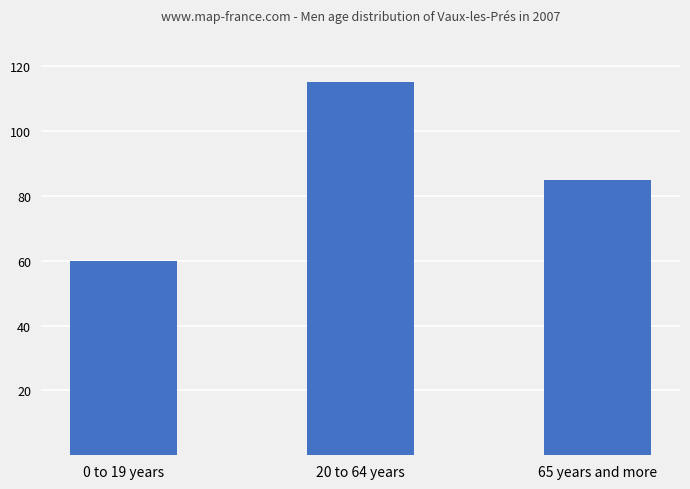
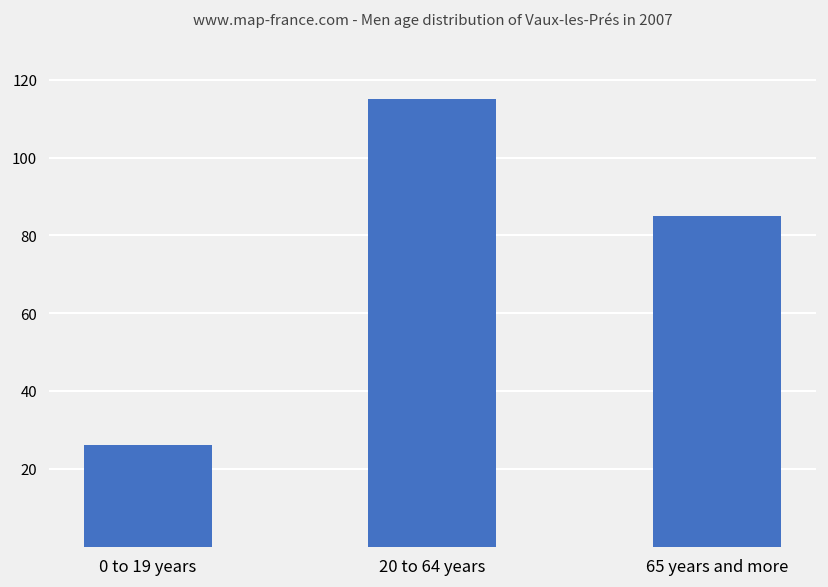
0 to 19 years: 60 -> 26
